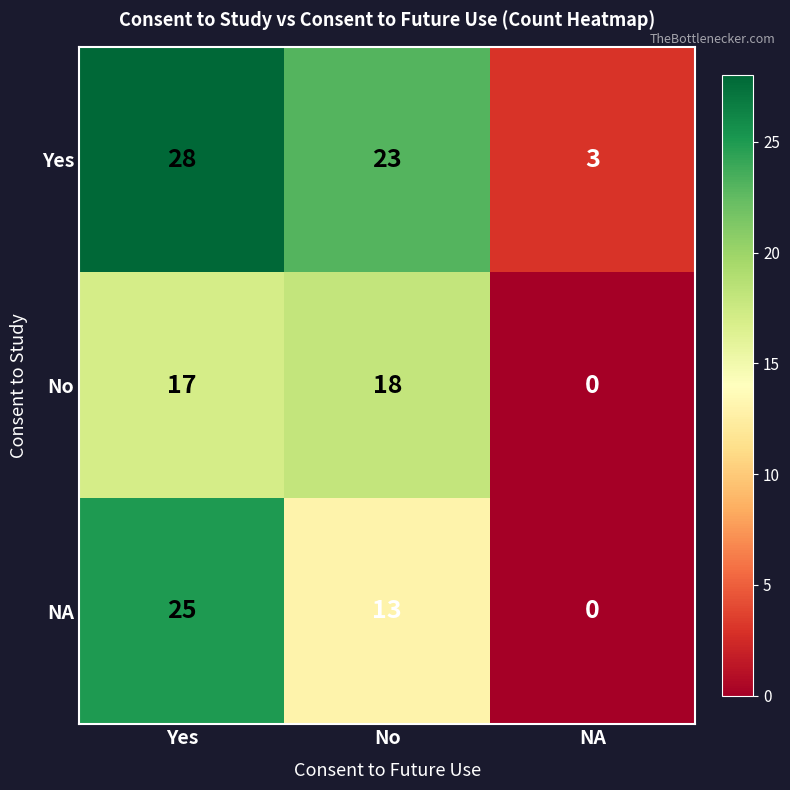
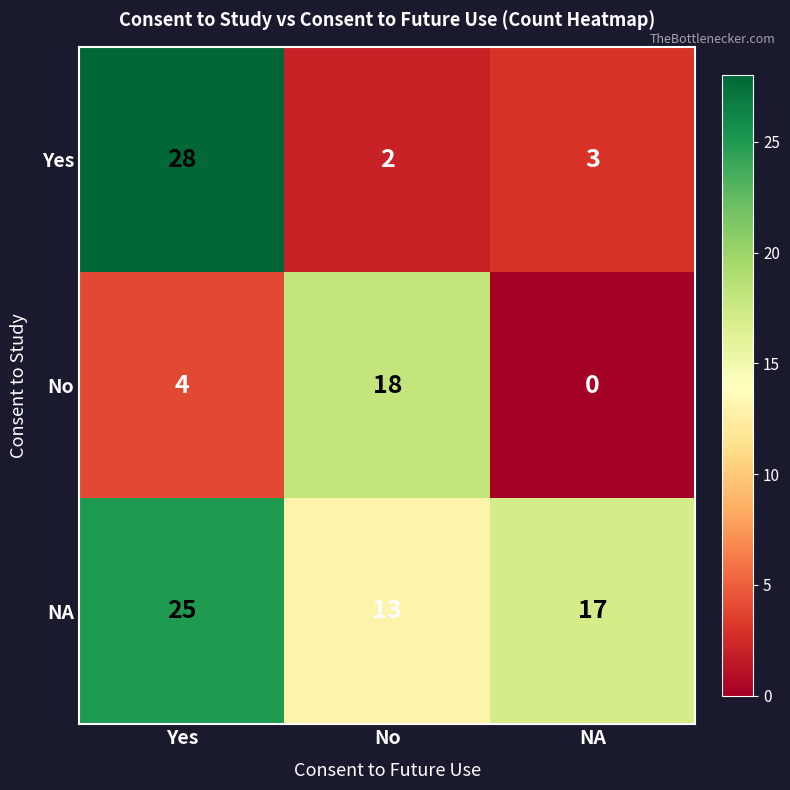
Yes, No: 23 -> 2
No, Yes: 17 -> 4
NA, NA: 0 -> 17
